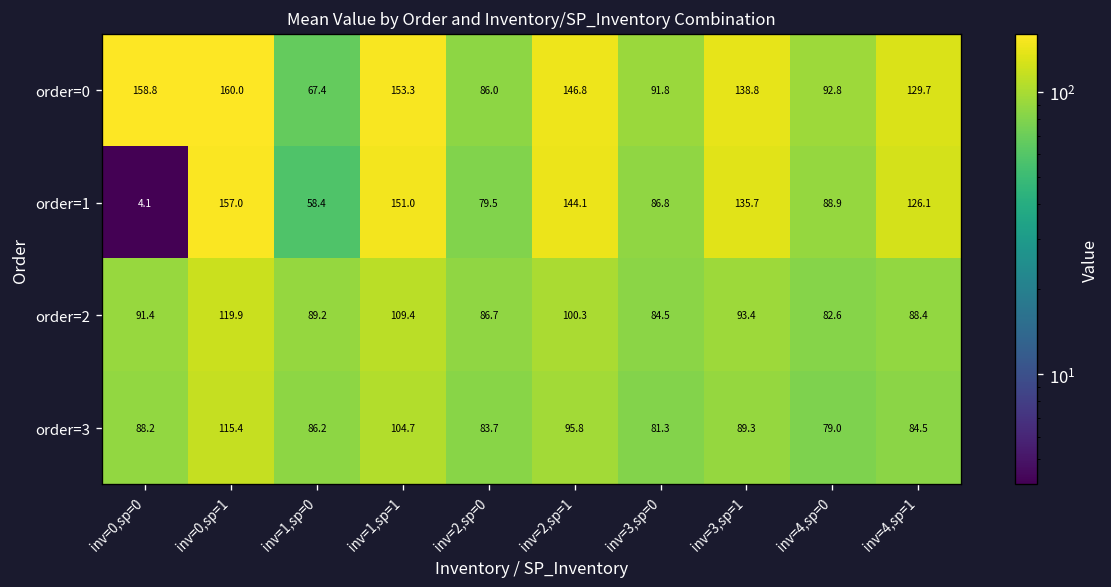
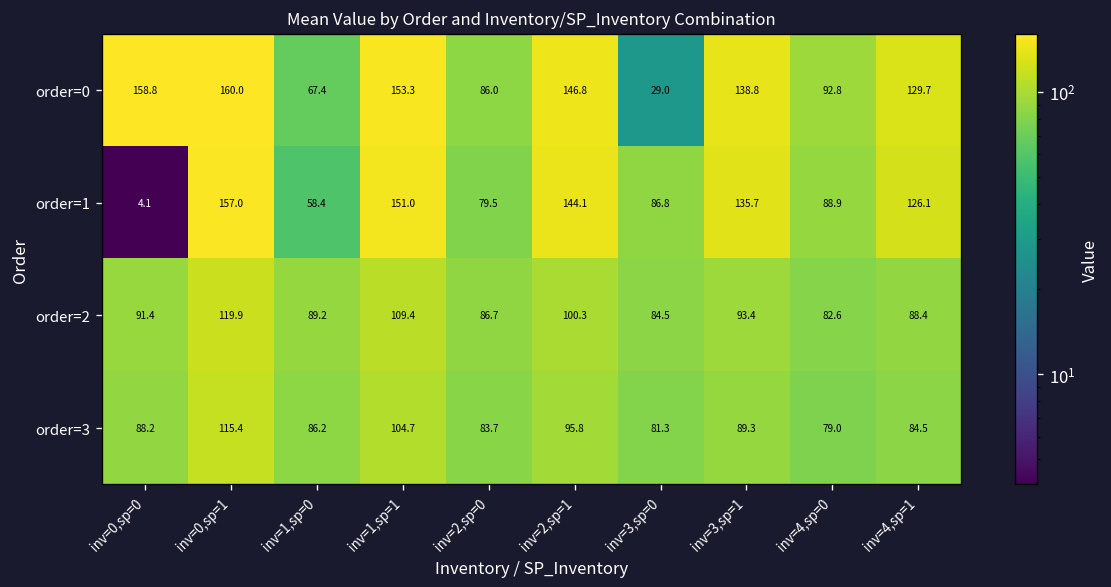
order=0, inv=3,sp=0: 91.8 -> 29.0
